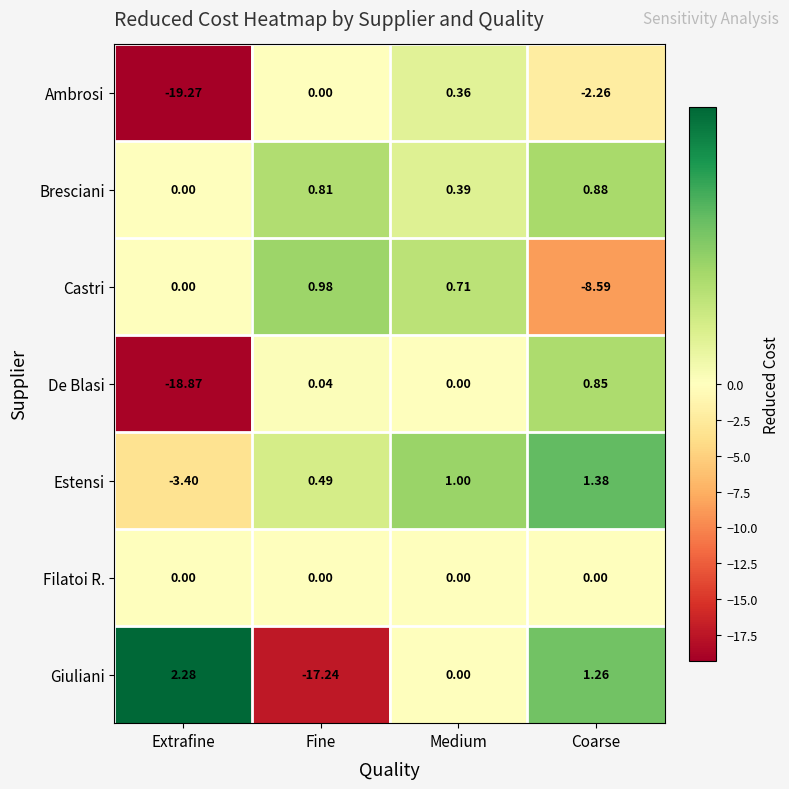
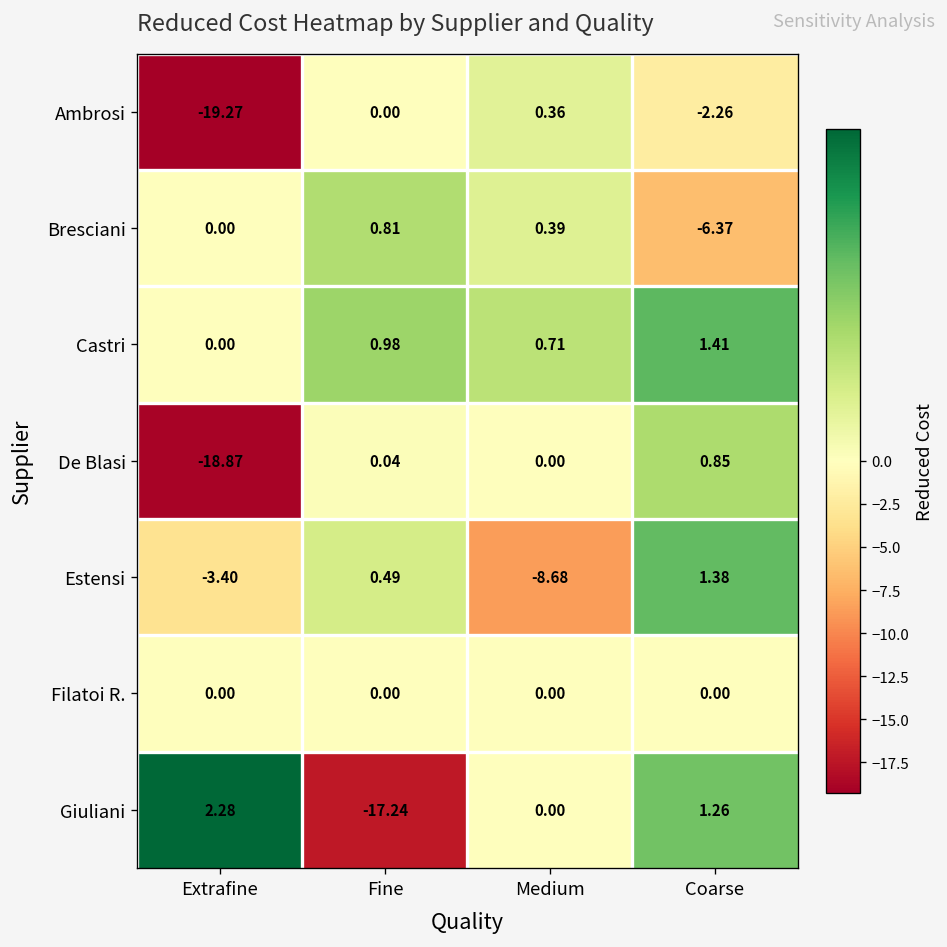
Bresciani, Coarse: 0.88 -> -6.37
Castri, Coarse: -8.59 -> 1.41
Estensi, Medium: 1.00 -> -8.68
